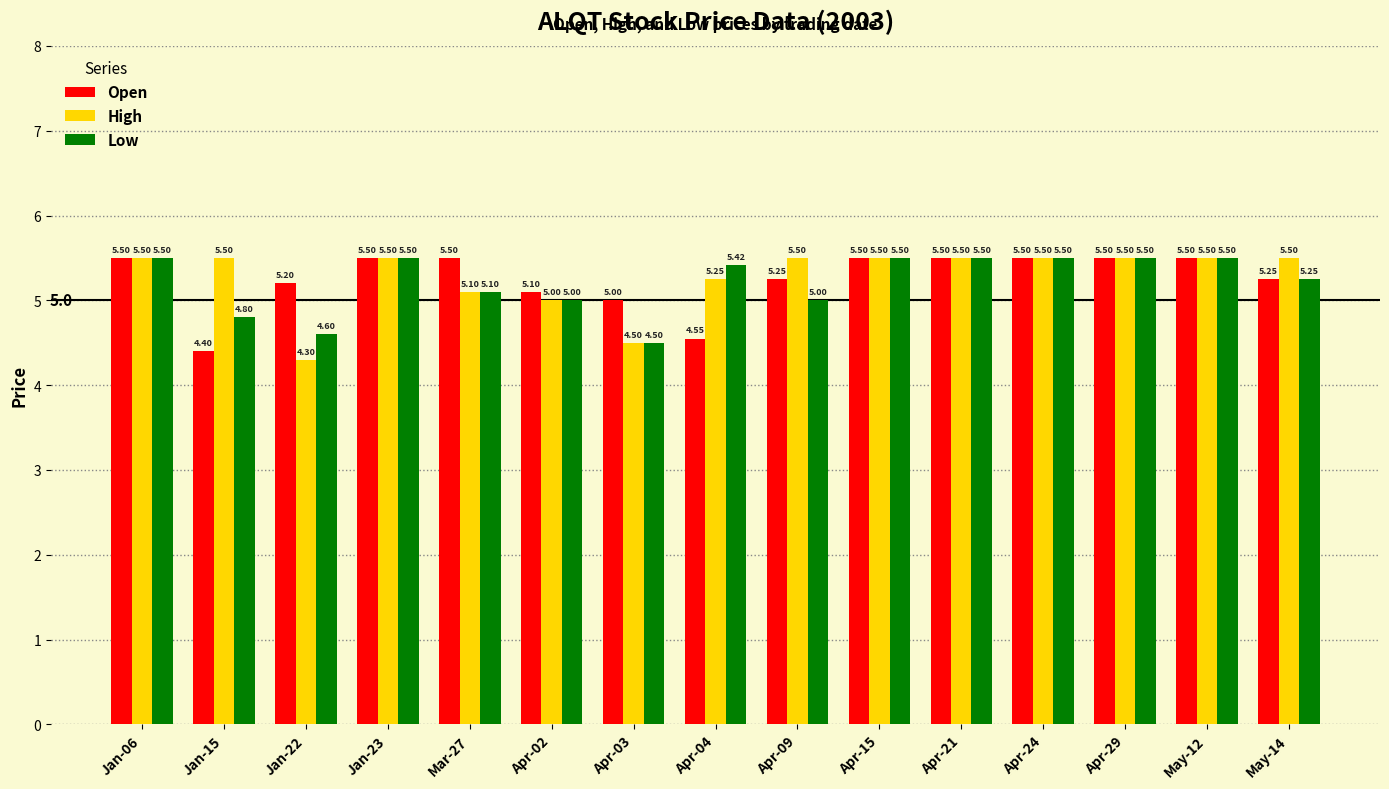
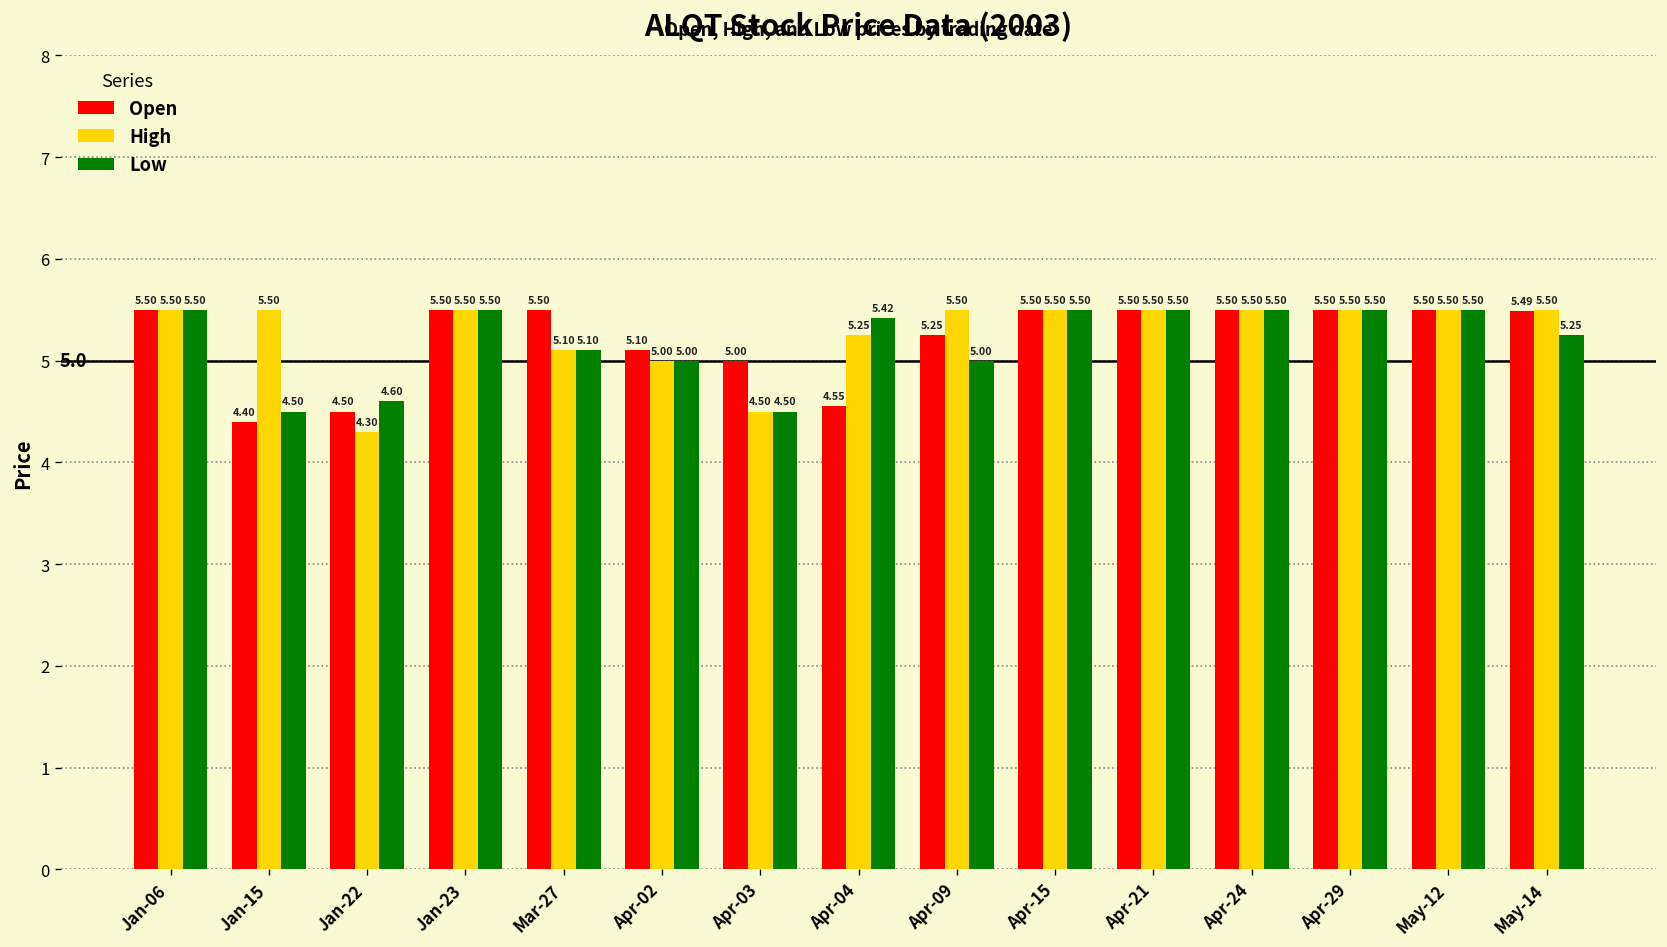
Low, Jan-15: 4.80 -> 4.50
Open, Jan-22: 5.20 -> 4.50
Open, May-14: 5.25 -> 5.49
